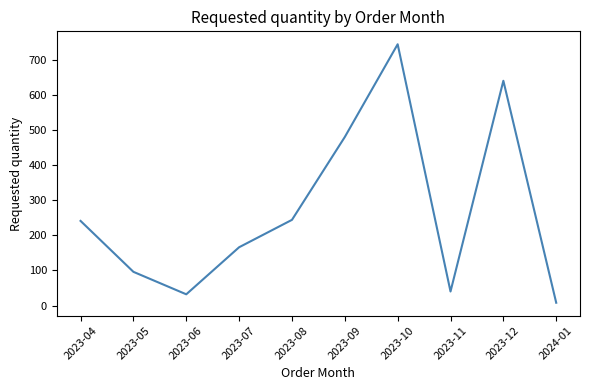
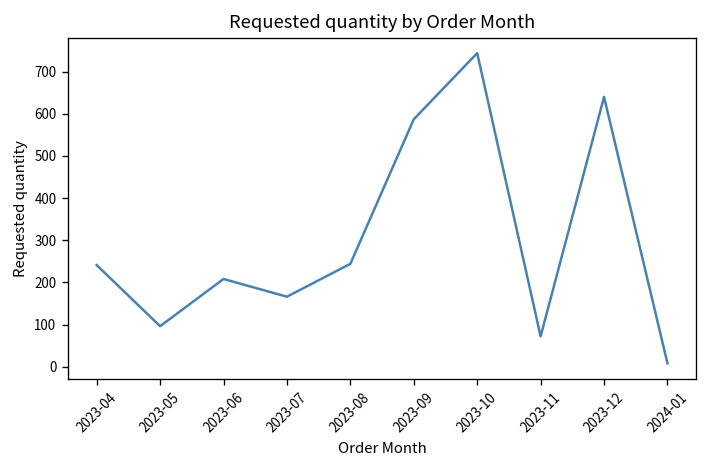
2023-06: 30 -> 210
2023-09: 480 -> 590
2023-11: 40 -> 70
